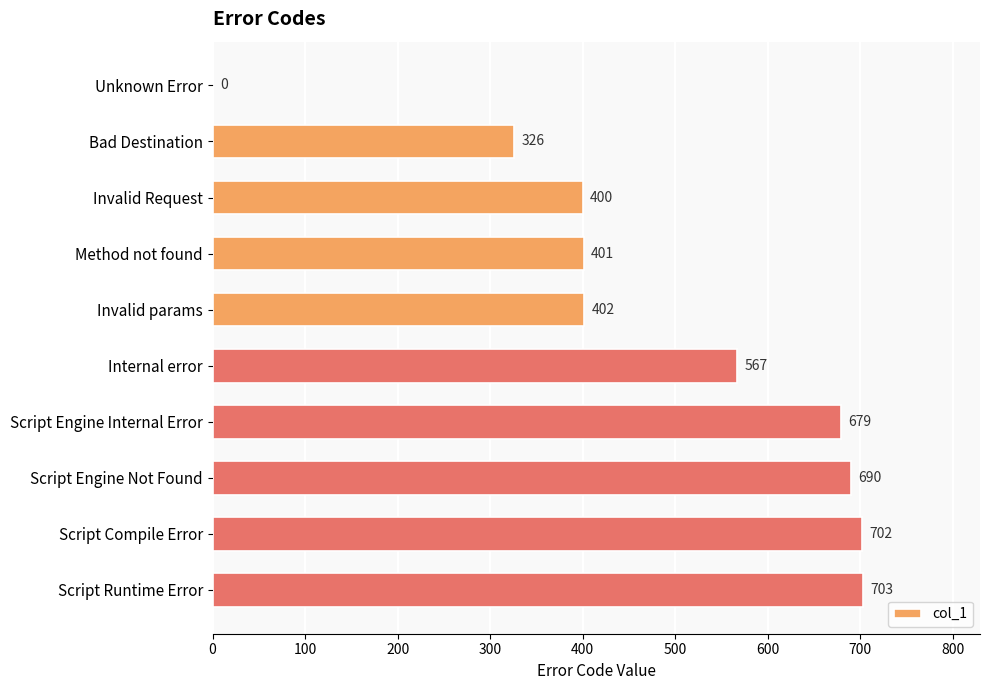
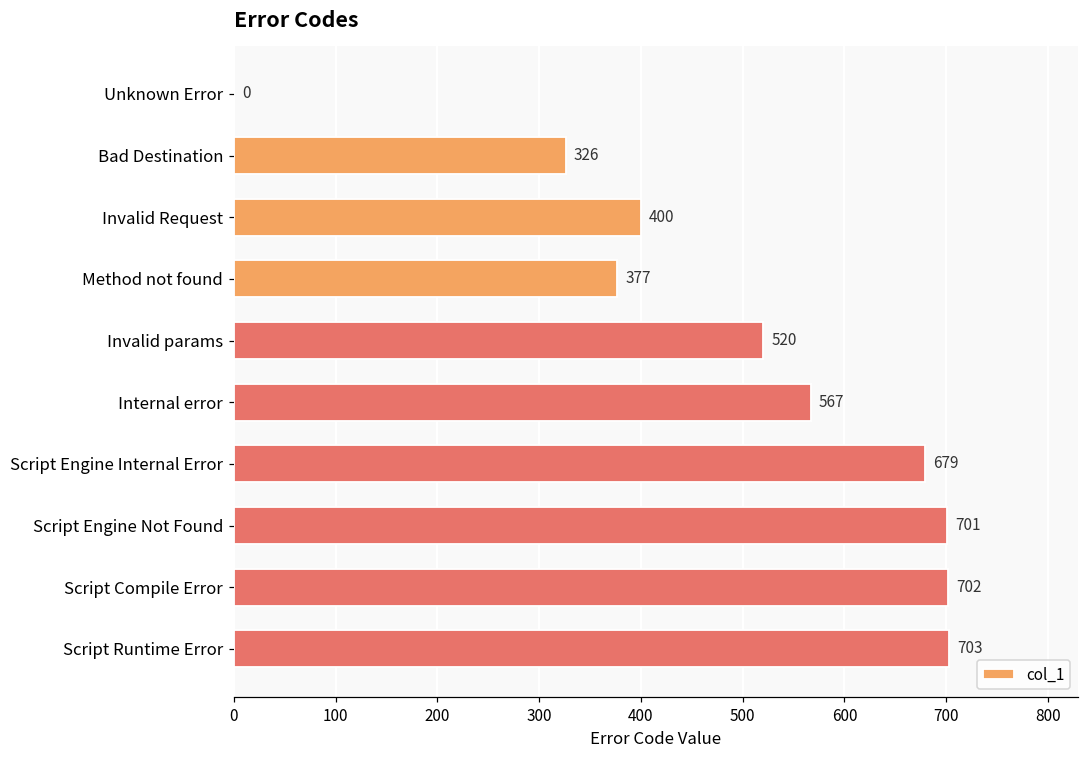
Method not found: 401 -> 377
Invalid params: 402 -> 520
Script Engine Not Found: 690 -> 701
